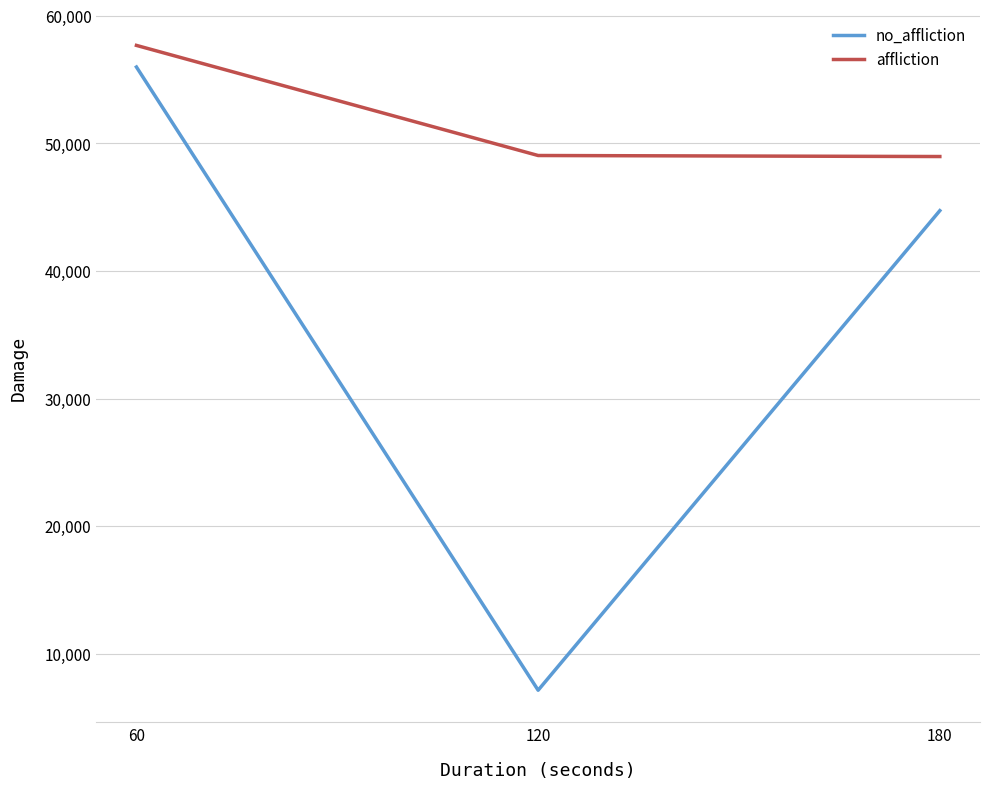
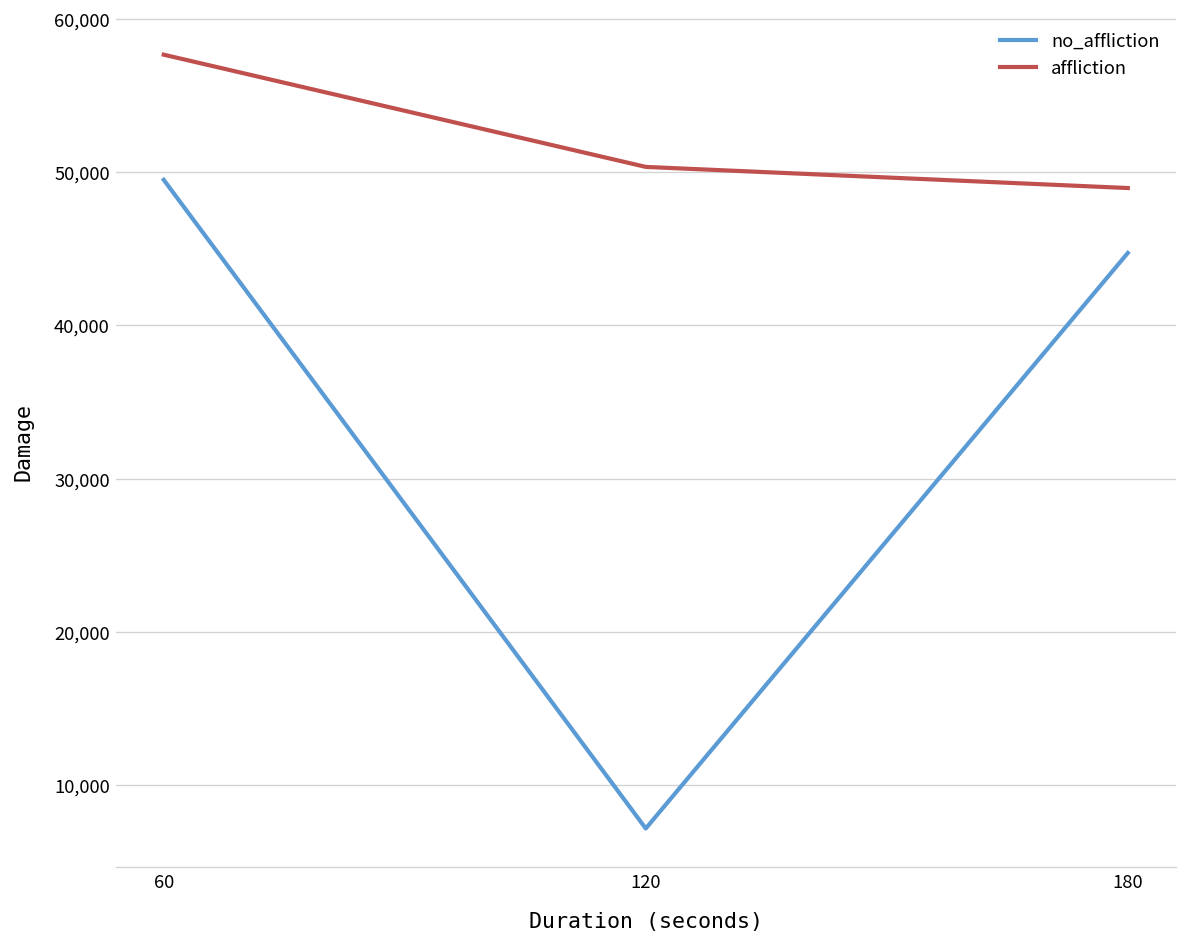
no_affliction, 60: 56,000 -> 49,500
affliction, 120: 49,100 -> 50,400
